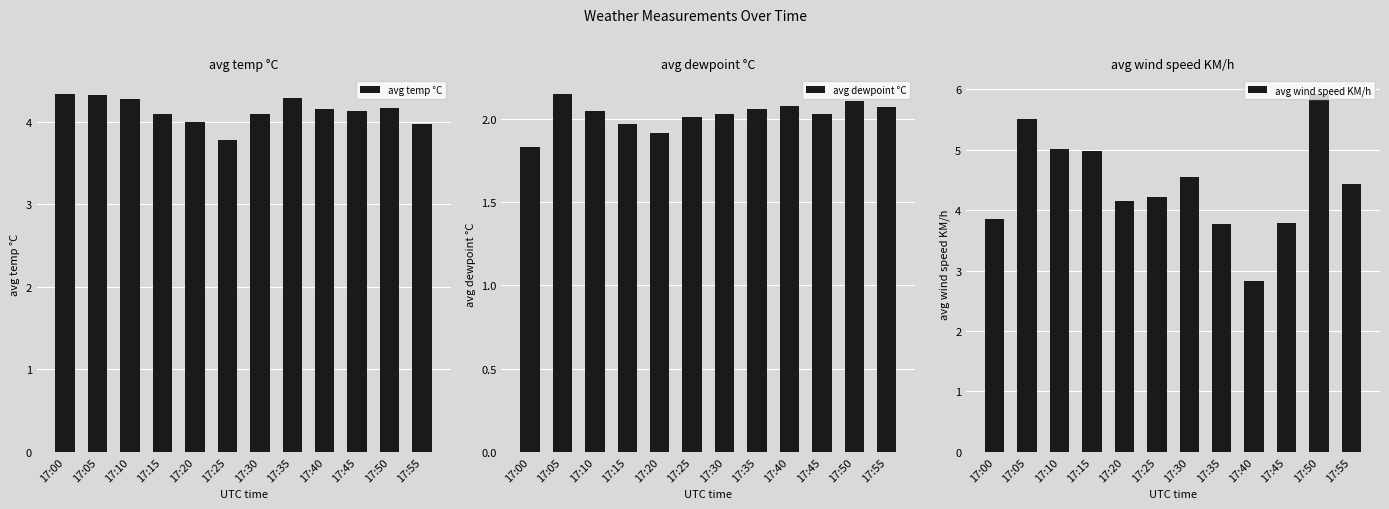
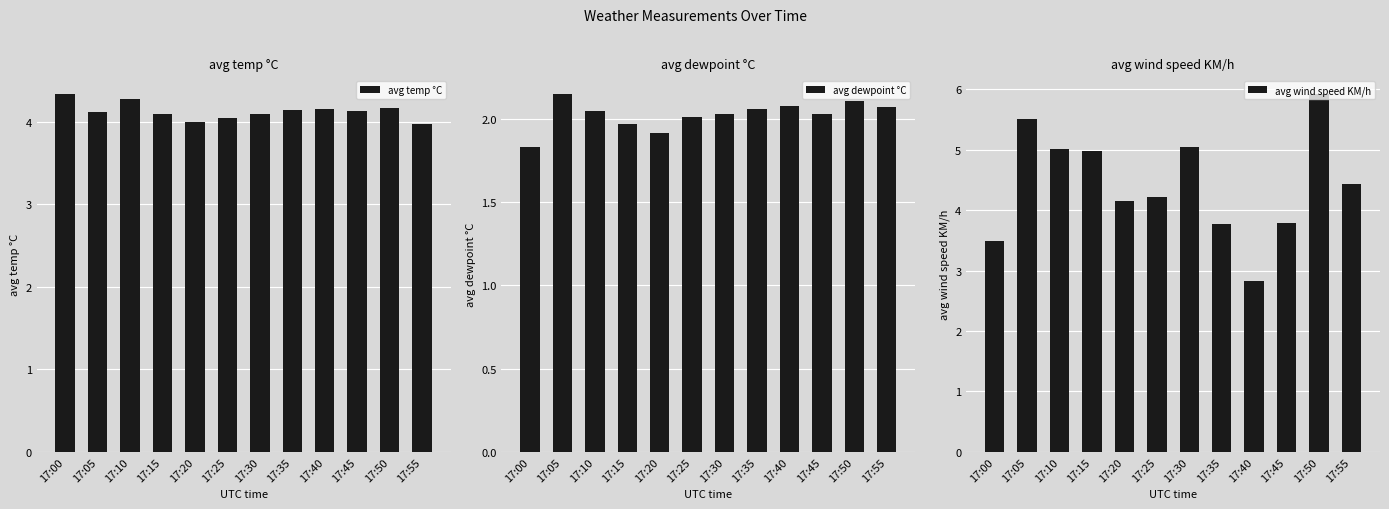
avg temp °C, 17:05: 4.3 -> 4.1
avg temp °C, 17:25: 3.8 -> 4.0
avg temp °C, 17:35: 4.3 -> 4.1
avg wind speed KM/h, 17:00: 3.9 -> 3.5
avg wind speed KM/h, 17:30: 4.5 -> 5.0
